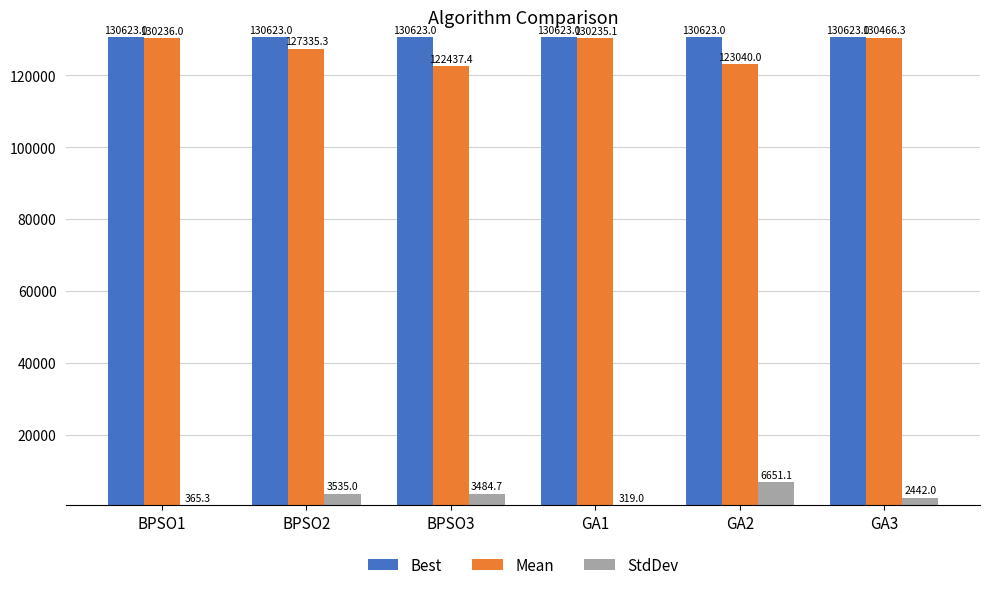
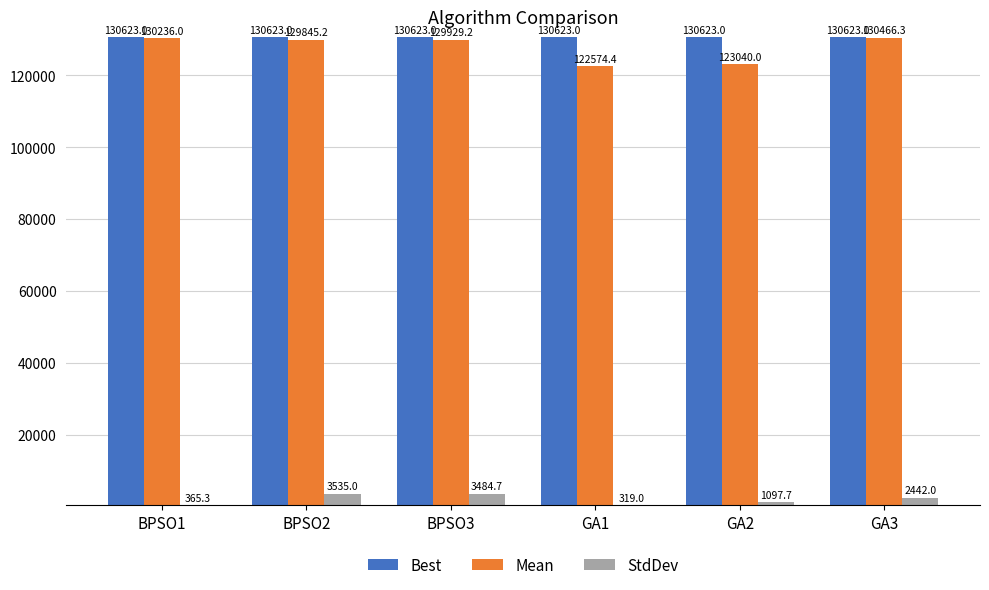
Mean, BPSO2: 127335.3 -> 129845.2
Mean, BPSO3: 122437.4 -> 129929.2
Mean, GA1: 130235.1 -> 122574.4
StdDev, GA2: 6651.1 -> 1097.7
